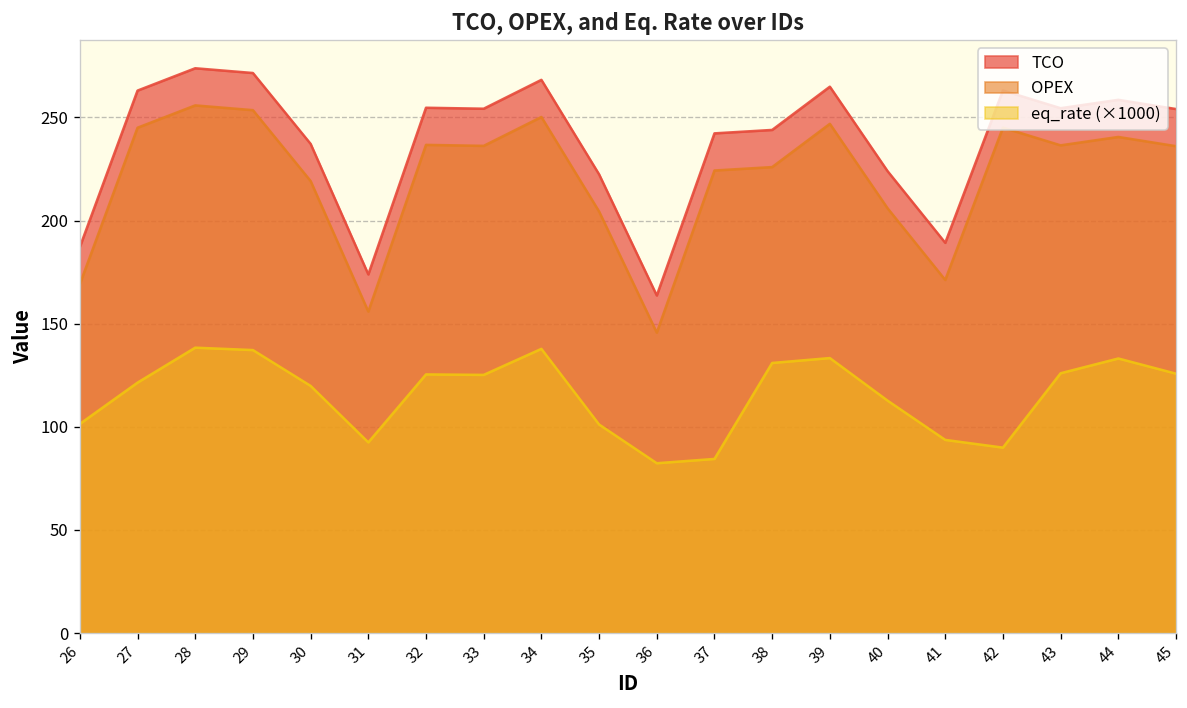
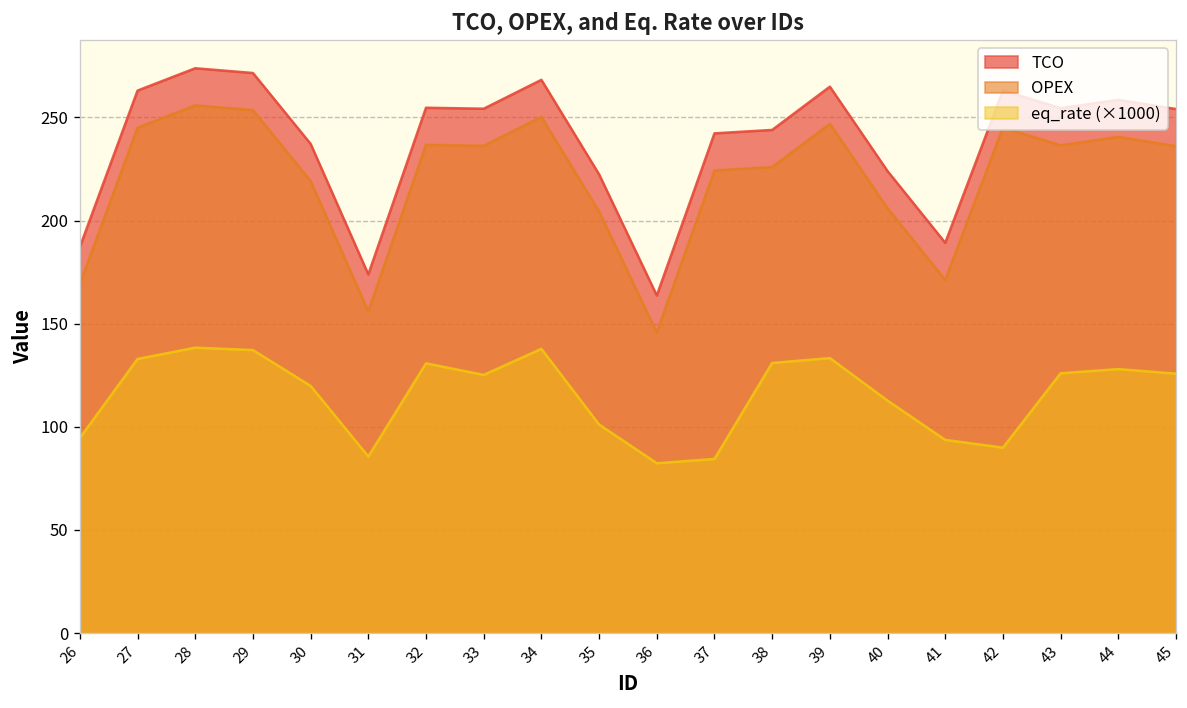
eq_rate (×1000), 26: 101 -> 95
eq_rate (×1000), 27: 121 -> 133
eq_rate (×1000), 31: 92 -> 86
eq_rate (×1000), 32: 125 -> 131
eq_rate (×1000), 44: 133 -> 128
